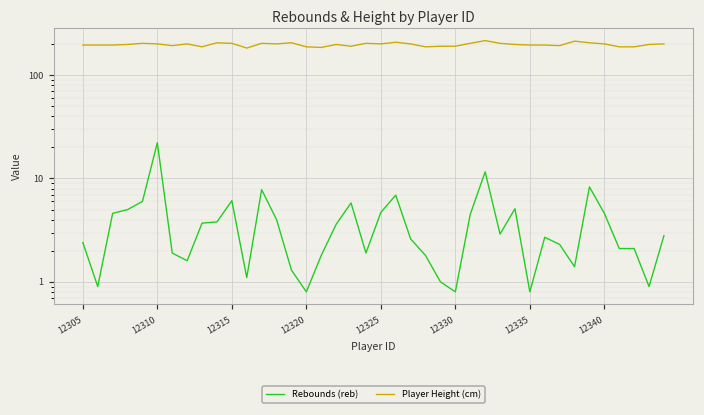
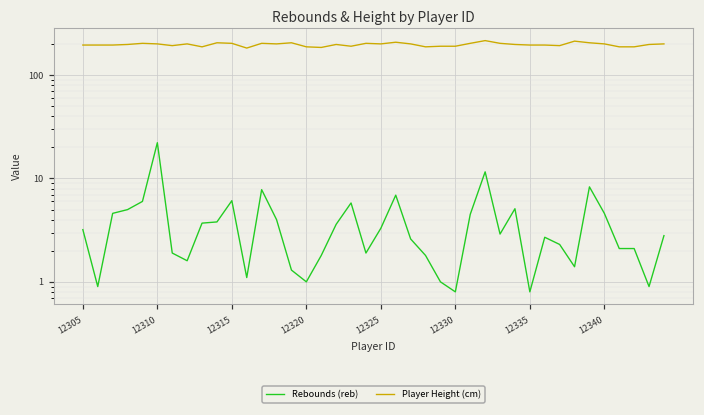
Rebounds (reb), 12305: 2.4 -> 3.2
Rebounds (reb), 12320: 0.8 -> 1.0
Rebounds (reb), 12325: 5 -> 3.3
